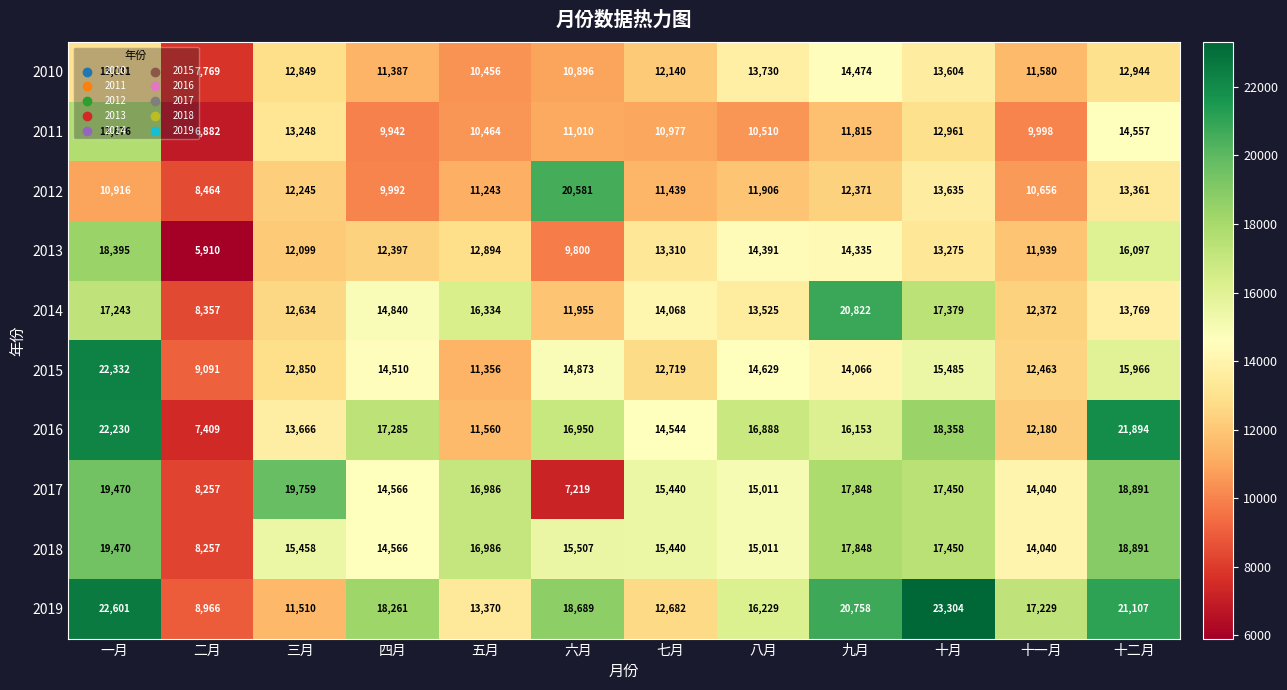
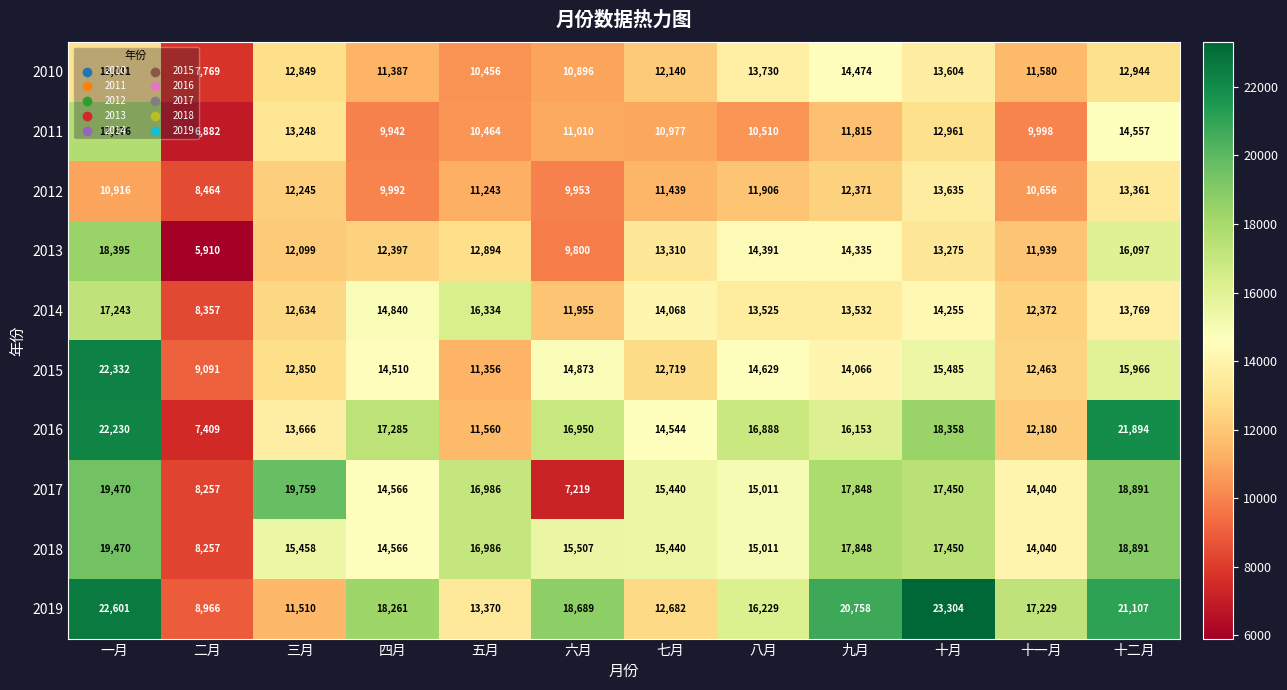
2012, 六月: 20,581 -> 9,953
2014, 九月: 20,822 -> 13,532
2014, 十月: 17,379 -> 14,255
